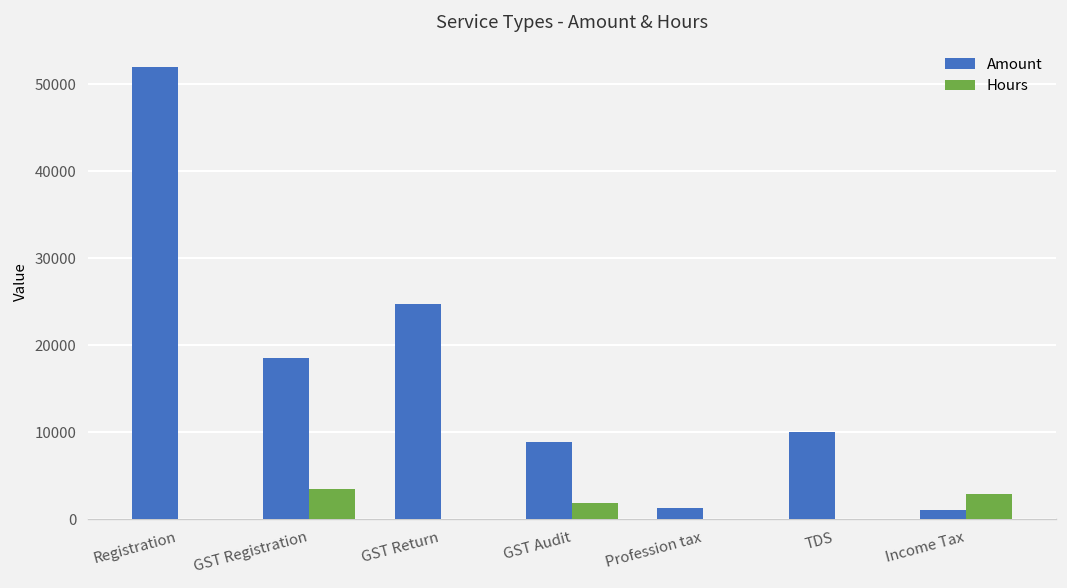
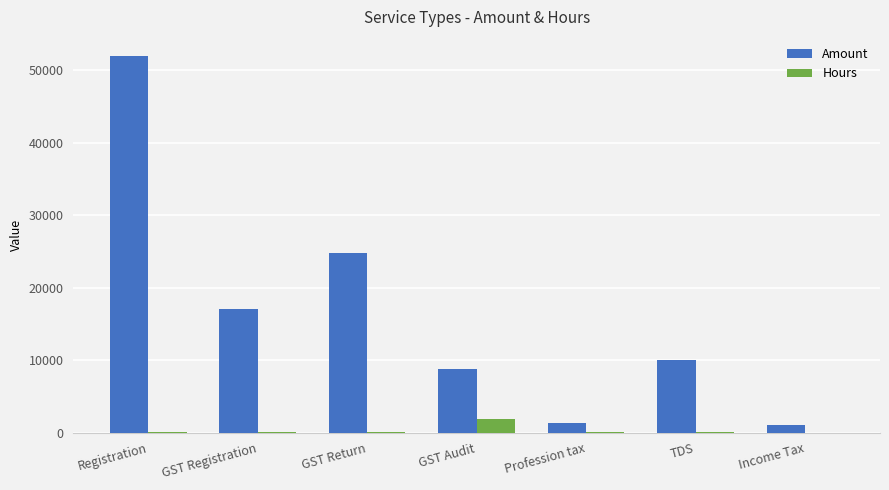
Amount, GST Registration: 18000 -> 17000
Hours, GST Registration: 3000 -> 0
Hours, Income Tax: 3000 -> 0
